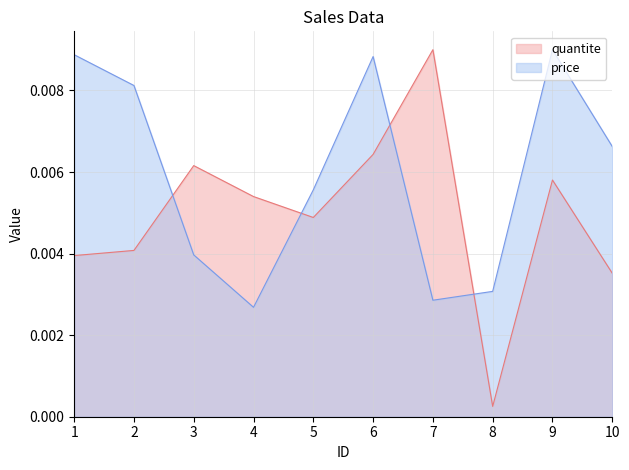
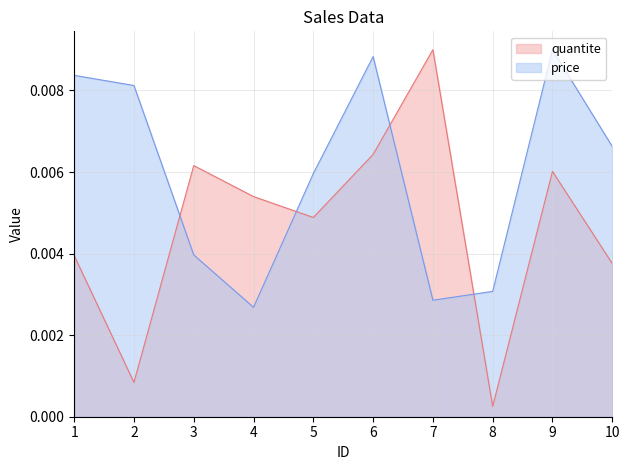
price, 1: 0.0089 -> 0.0084
quantite, 2: 0.0041 -> 0.0008
price, 5: 0.0056 -> 0.0060
quantite, 9: 0.0058 -> 0.0060
quantite, 10: 0.0035 -> 0.0038
